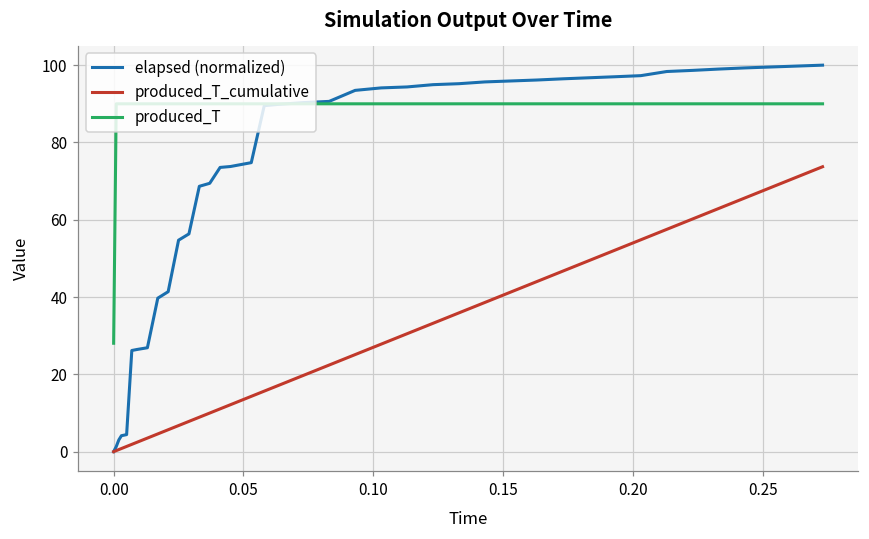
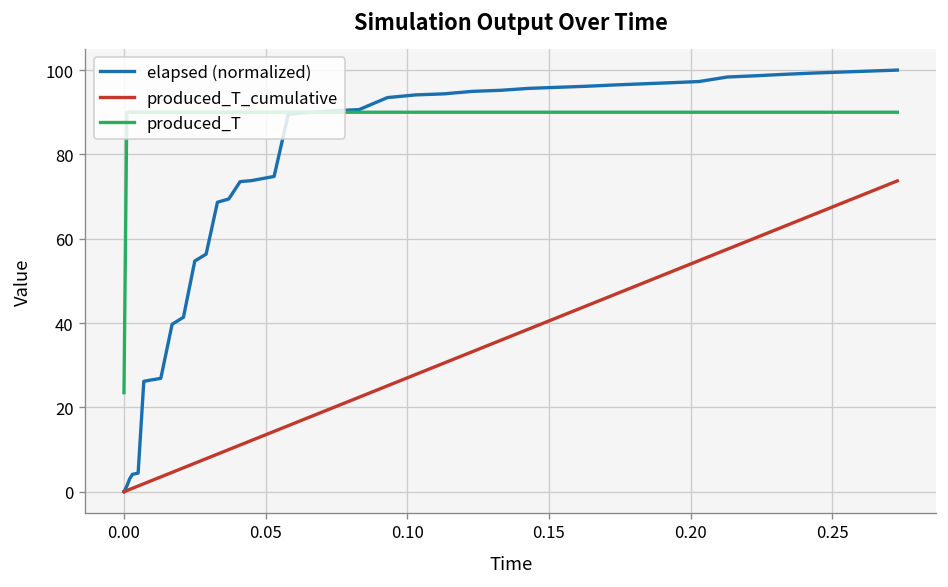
produced_T, 0.00: 28 -> 24
